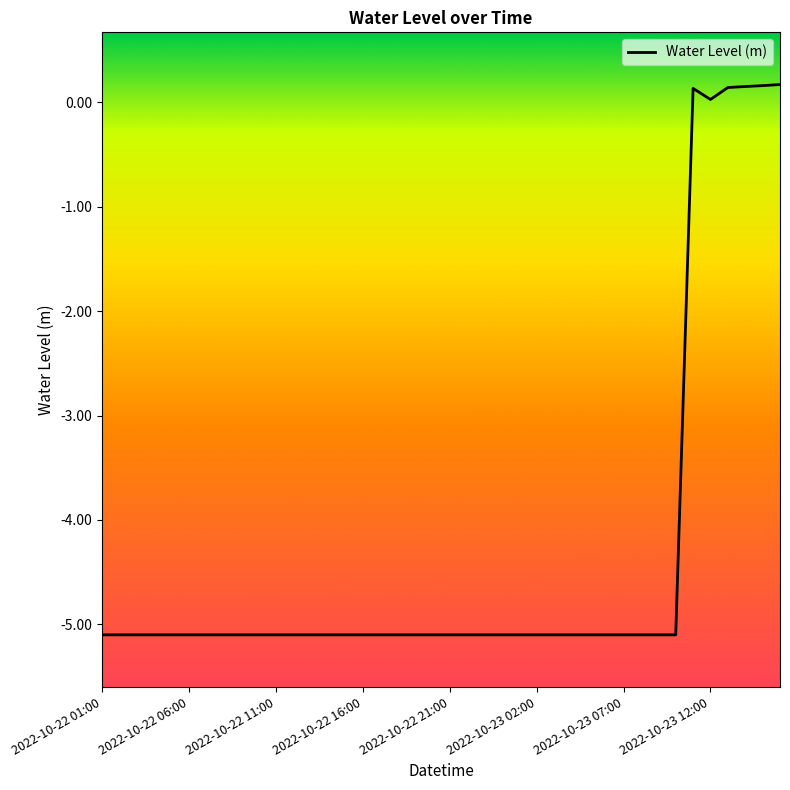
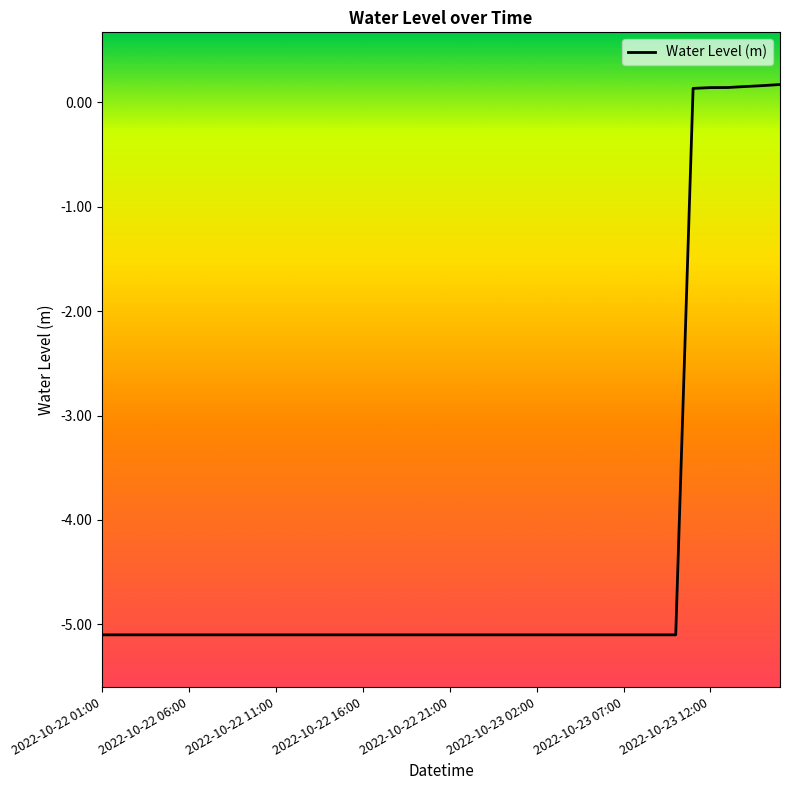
2022-10-23 12:00: 0.03 -> 0.14
